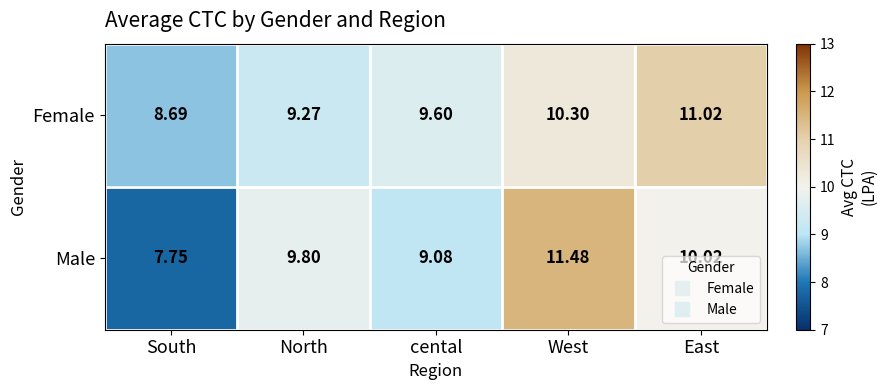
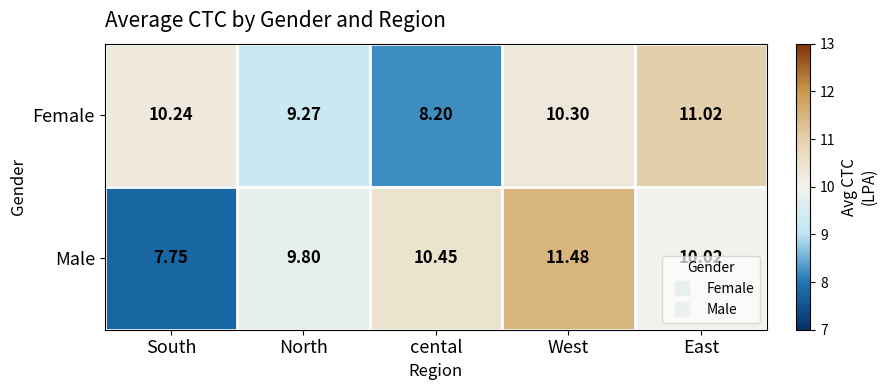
Female, South: 8.69 -> 10.24
Female, cental: 9.60 -> 8.20
Male, cental: 9.08 -> 10.45
